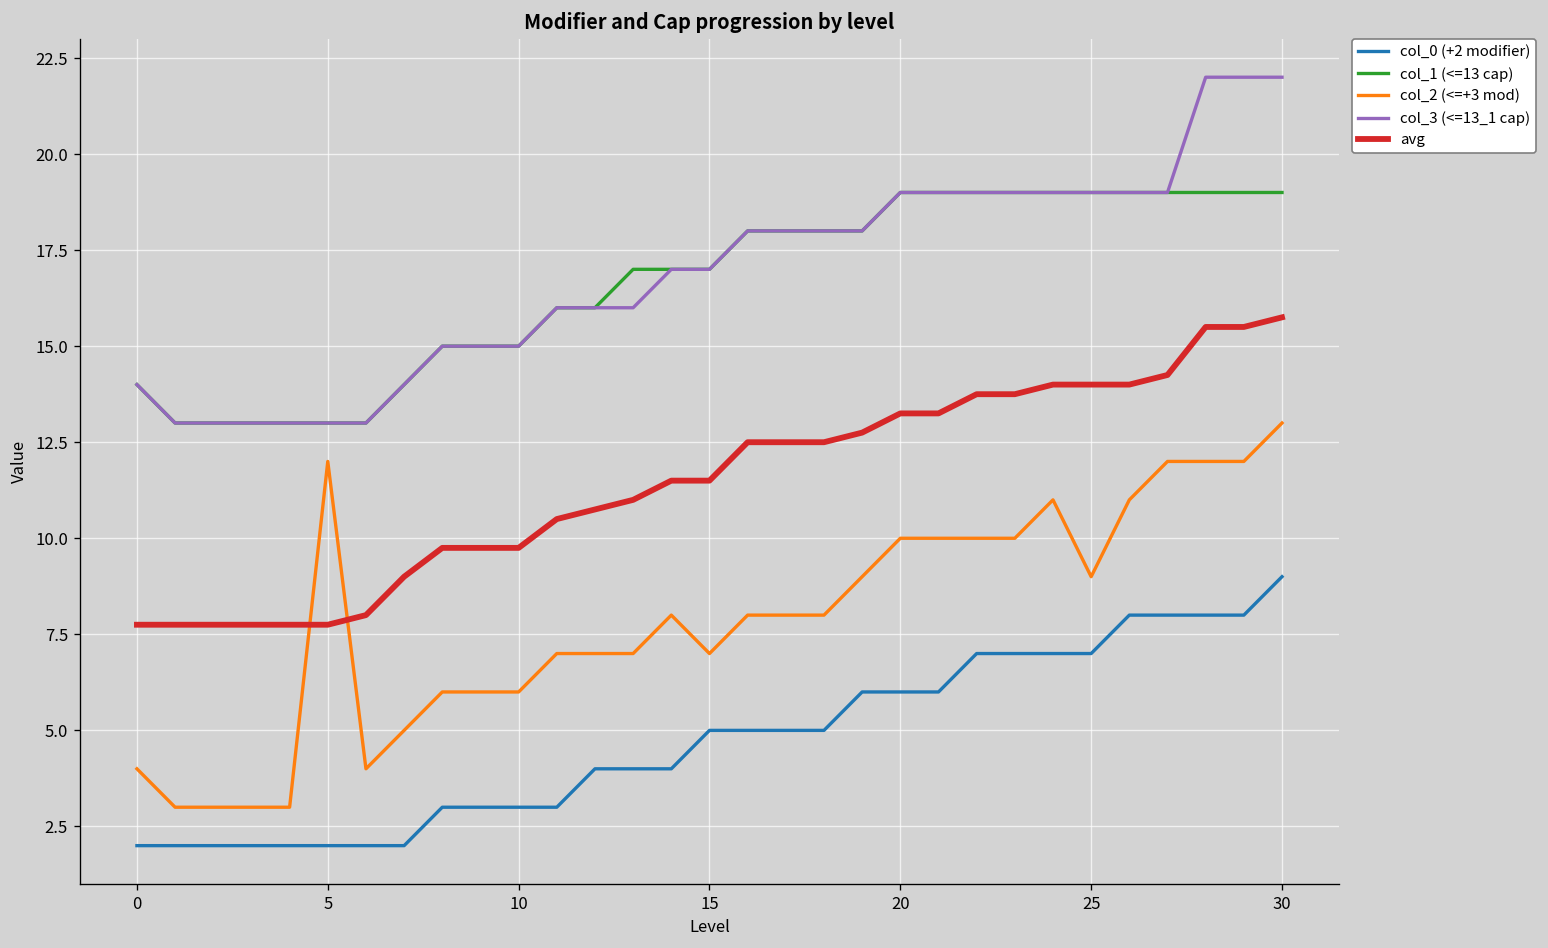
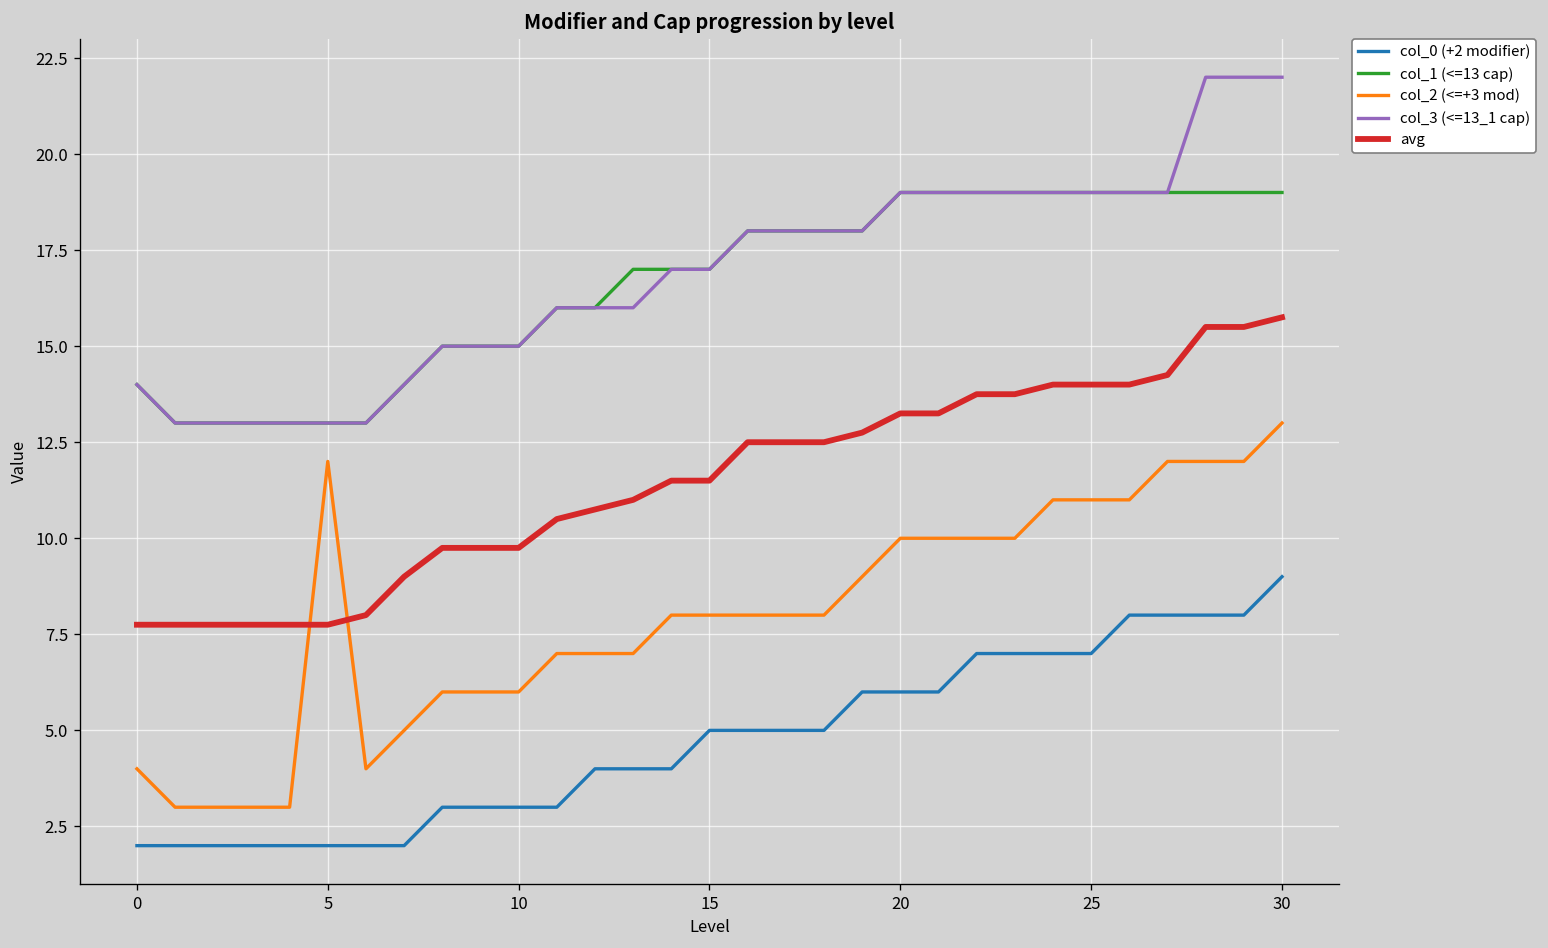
col_2 (<=+3 mod), 15: 7 -> 8
col_2 (<=+3 mod), 25: 9 -> 11
